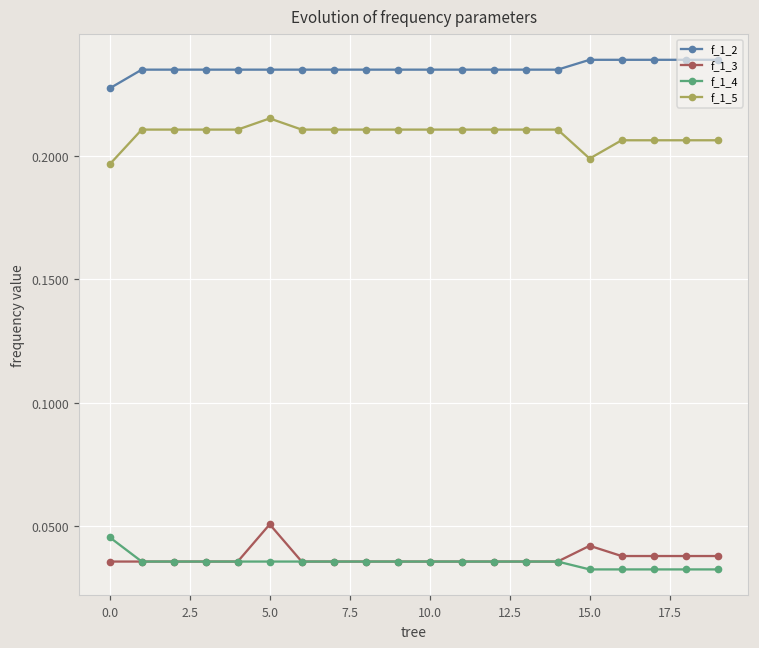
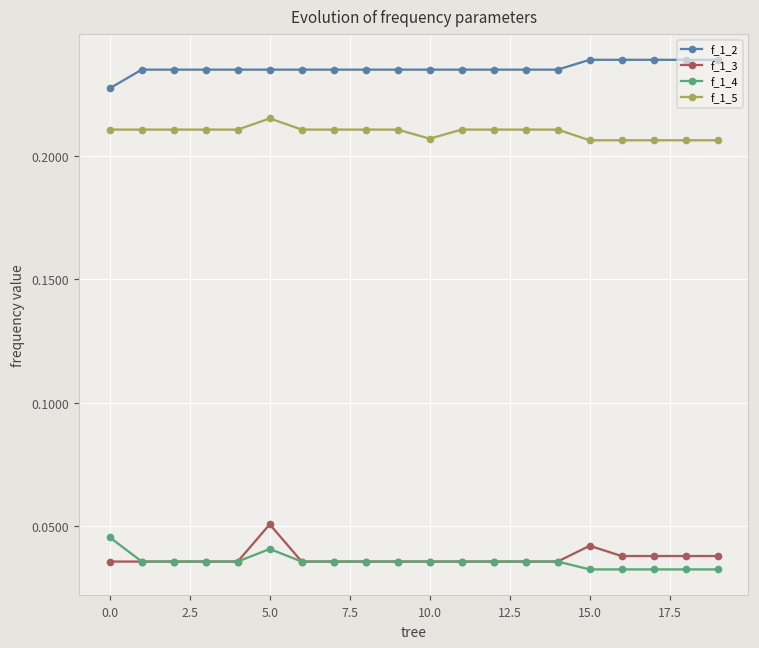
f_1_5, 0.0: 0.197 -> 0.211
f_1_4, 5.0: 0.036 -> 0.041
f_1_5, 10.0: 0.211 -> 0.207
f_1_5, 15.0: 0.199 -> 0.206
